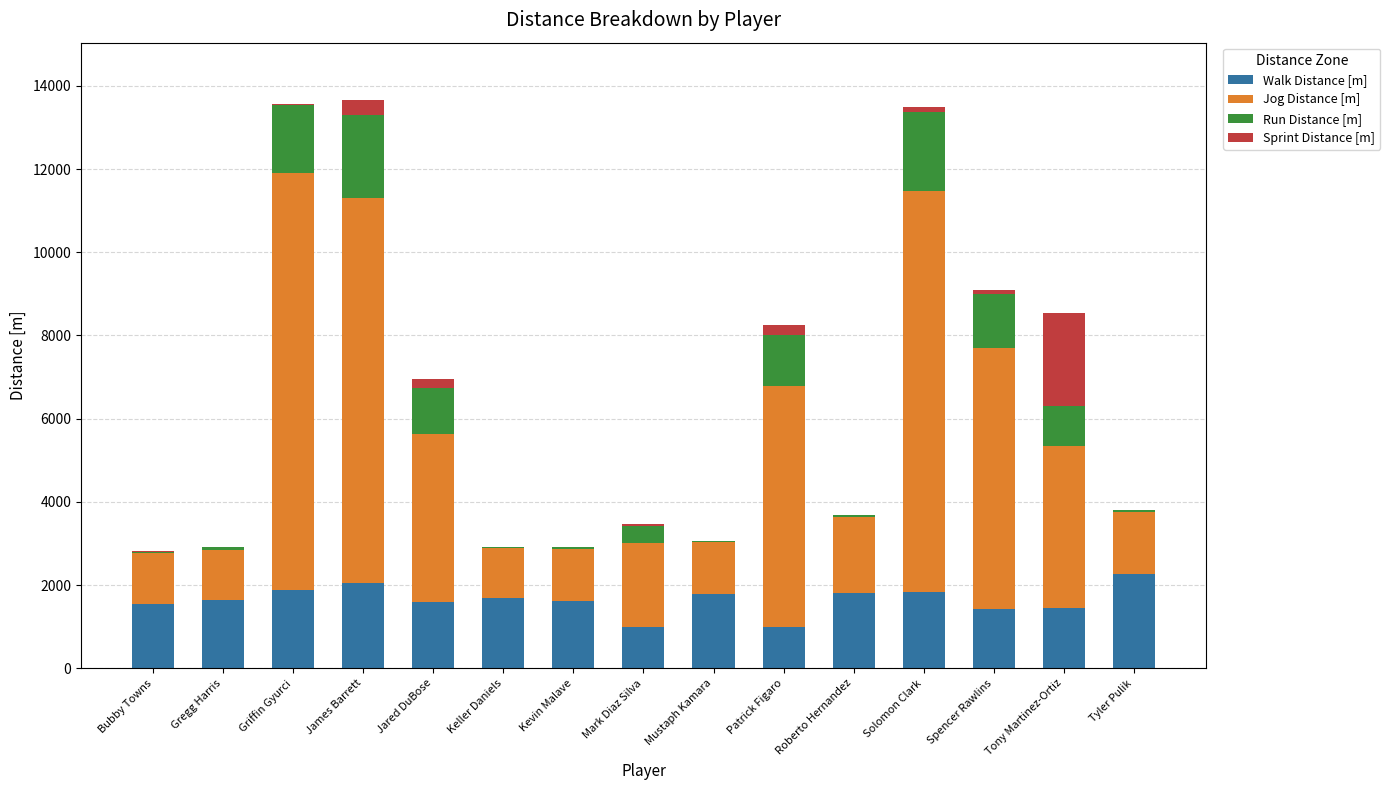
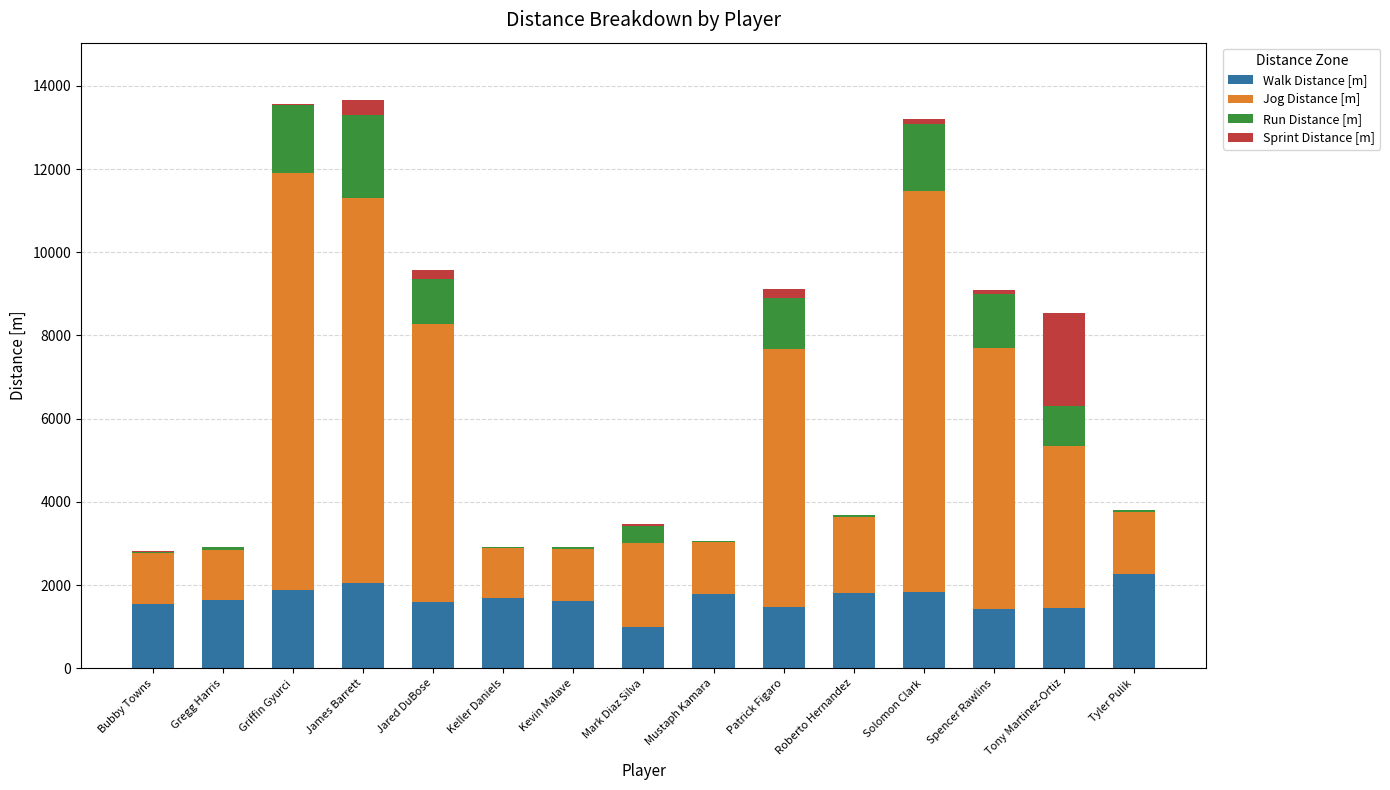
Jog Distance [m], Jared DuBose: 4000 -> 6700
Walk Distance [m], Patrick Figaro: 1000 -> 1500
Jog Distance [m], Patrick Figaro: 5800 -> 6200
Run Distance [m], Solomon Clark: 1900 -> 1600
